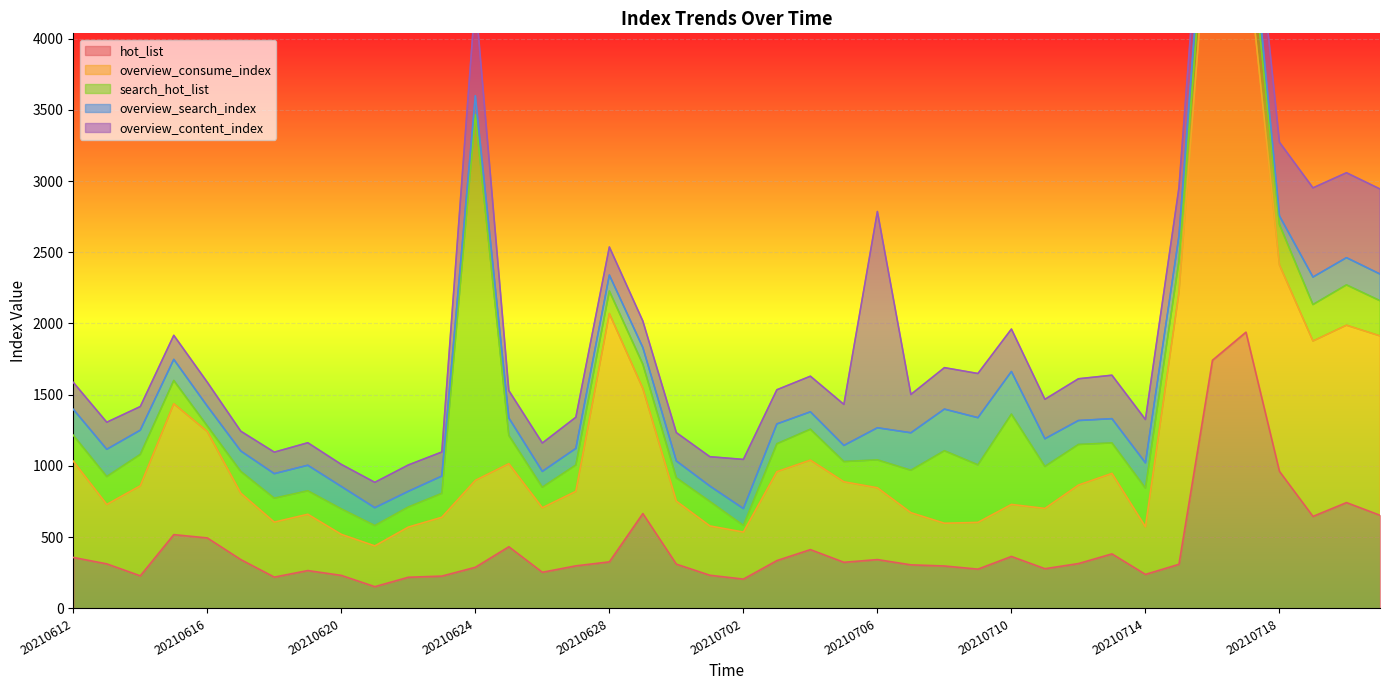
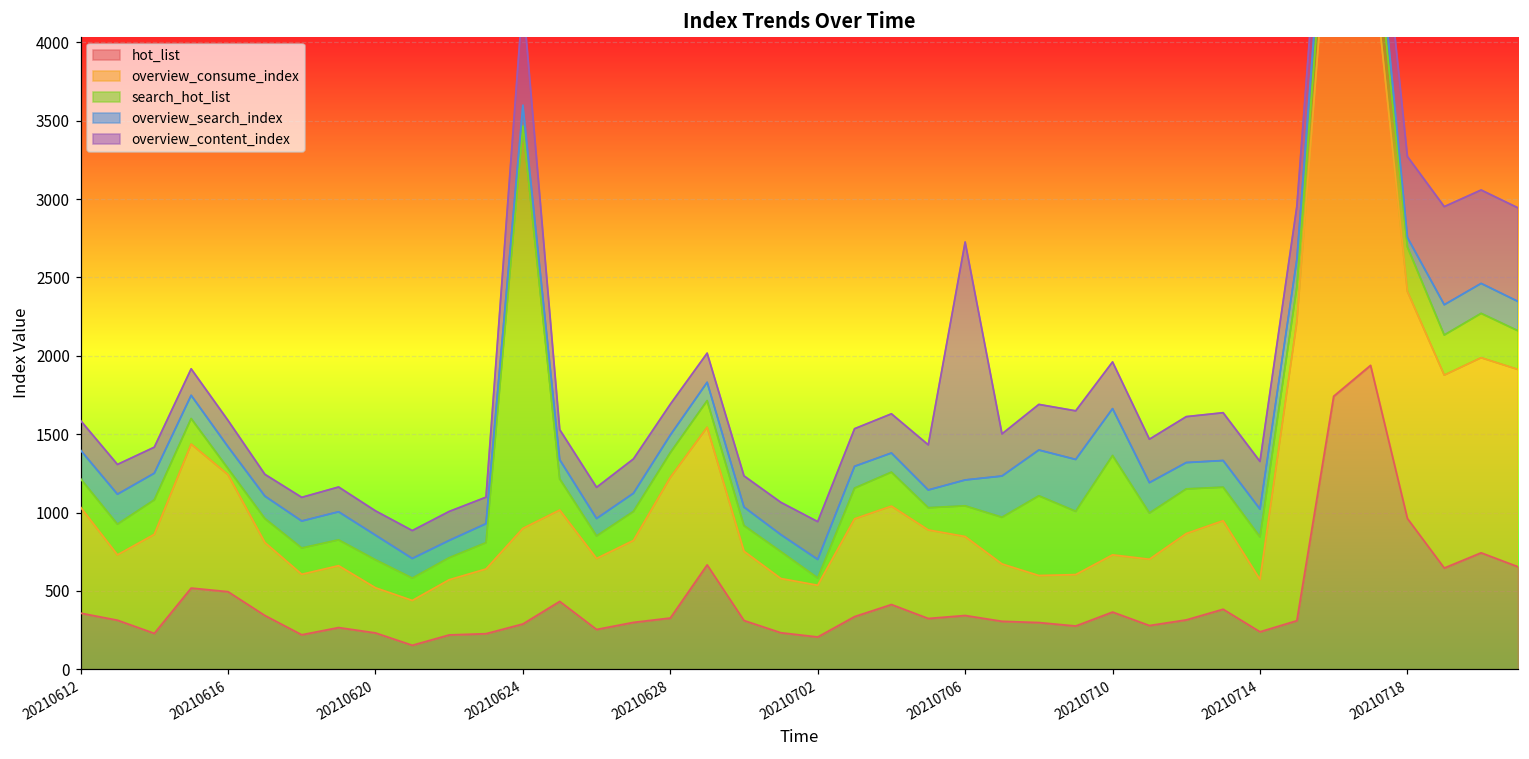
overview_consume_index, 20210628: 1740 -> 900
overview_content_index, 20210702: 350 -> 240
overview_search_index, 20210706: 230 -> 170
